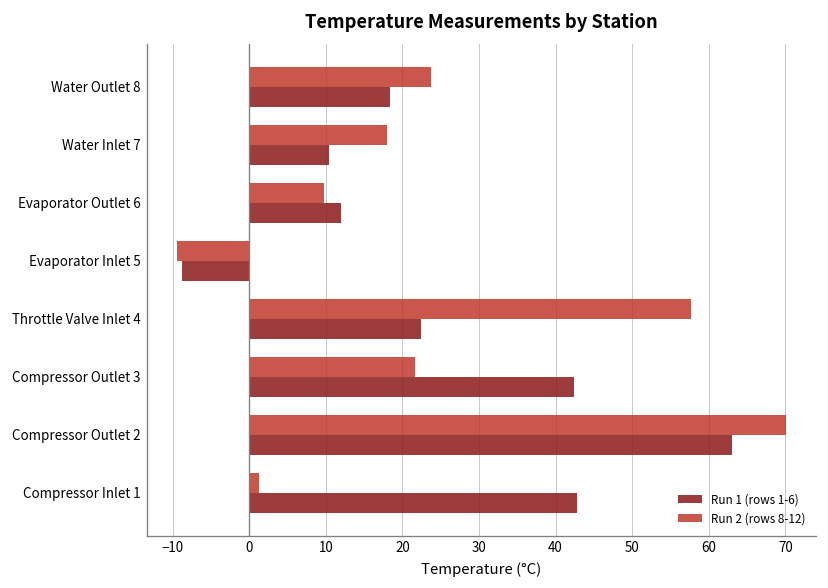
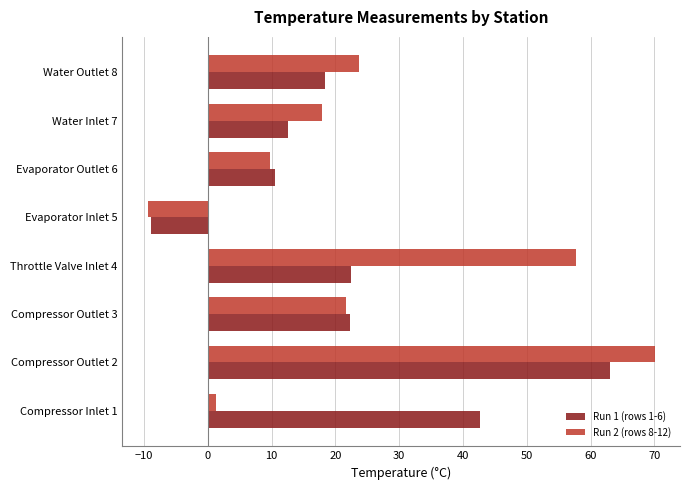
Run 1 (rows 1-6), Water Inlet 7: 10 -> 13
Run 1 (rows 1-6), Evaporator Outlet 6: 12 -> 11
Run 1 (rows 1-6), Compressor Outlet 3: 42 -> 22
